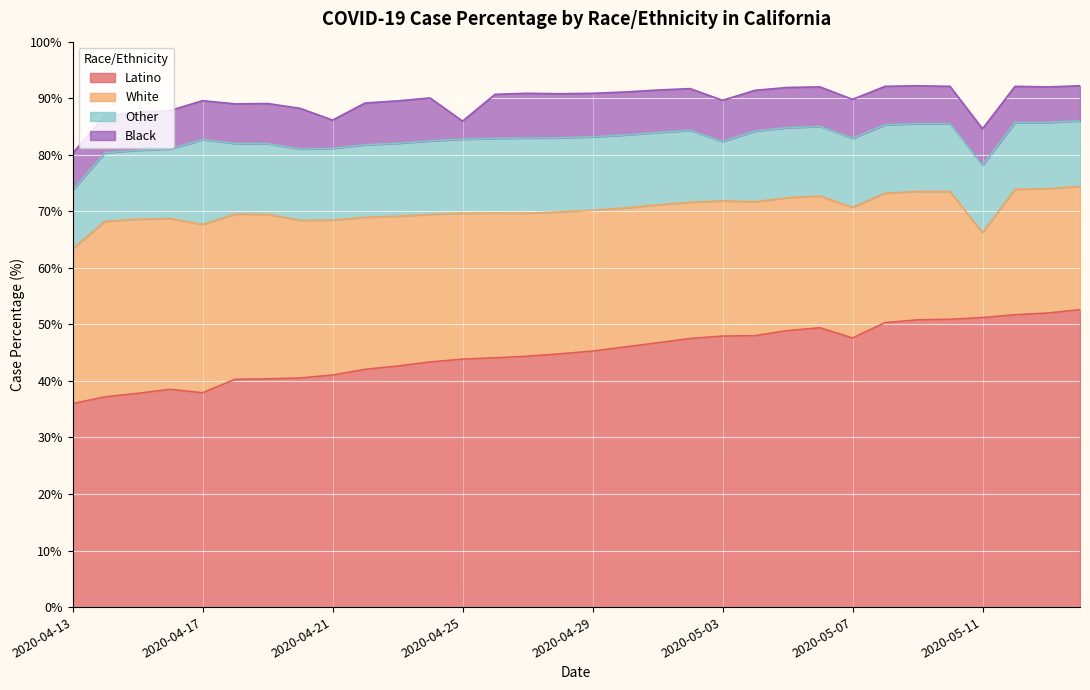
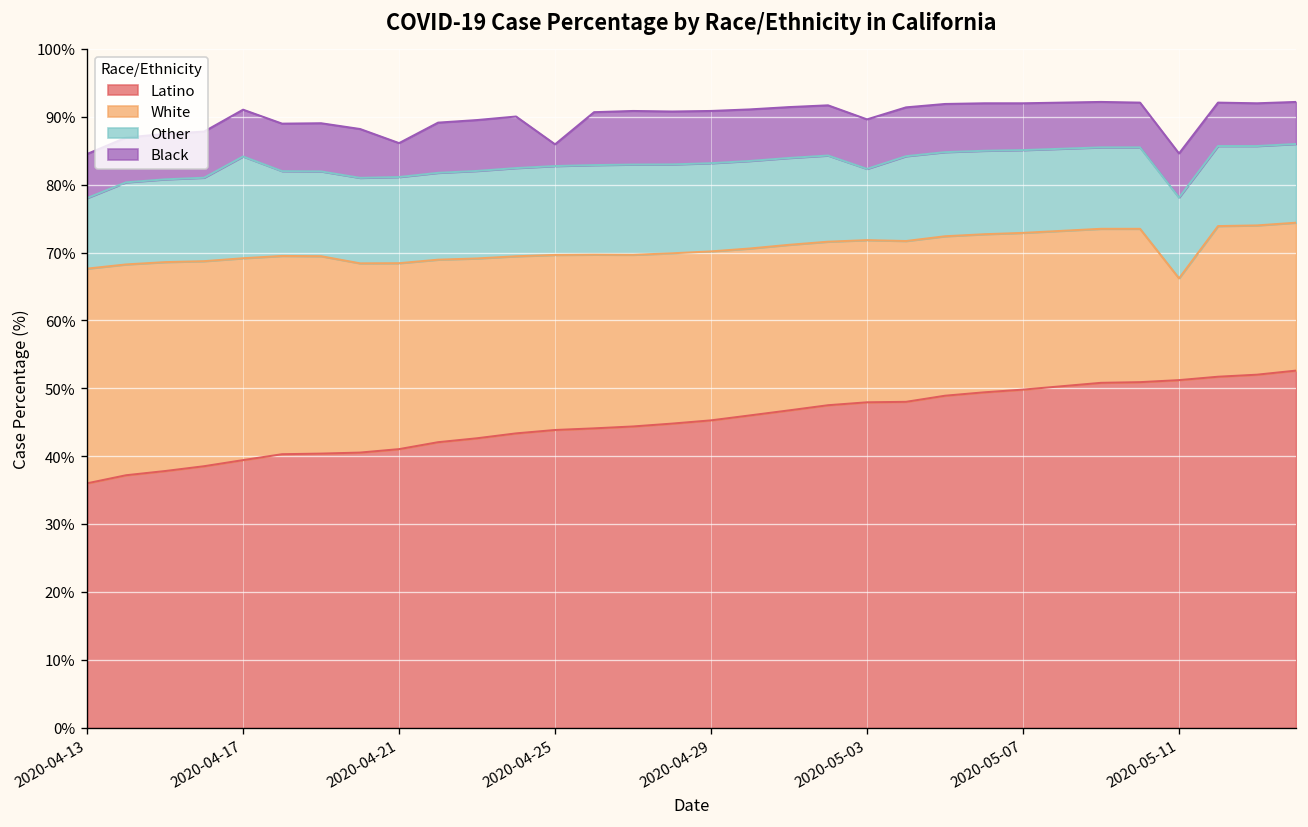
White, 2020-04-13: 27% -> 32%
Latino, 2020-04-17: 38% -> 39%
Latino, 2020-05-07: 48% -> 50%
